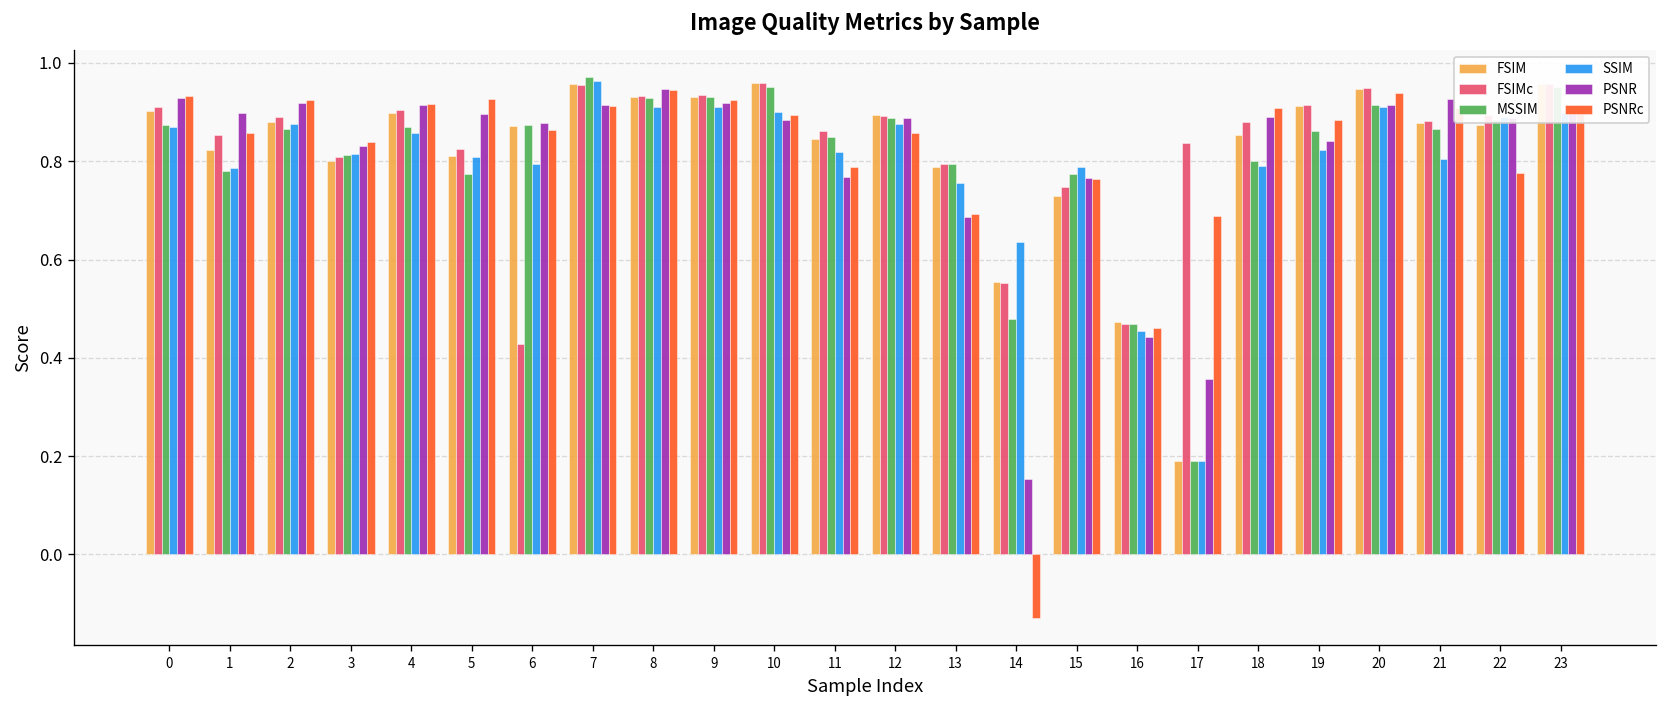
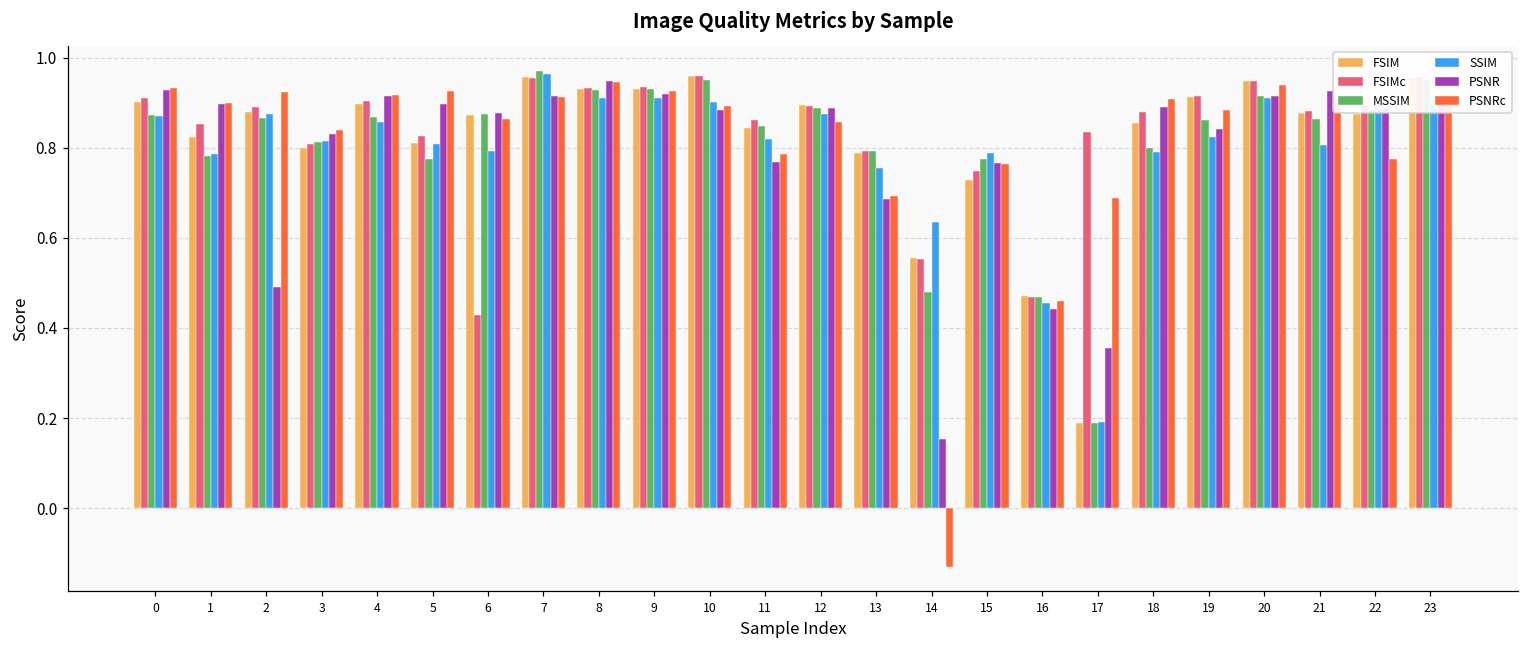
PSNRc, 1: 0.86 -> 0.90
PSNR, 2: 0.92 -> 0.49
